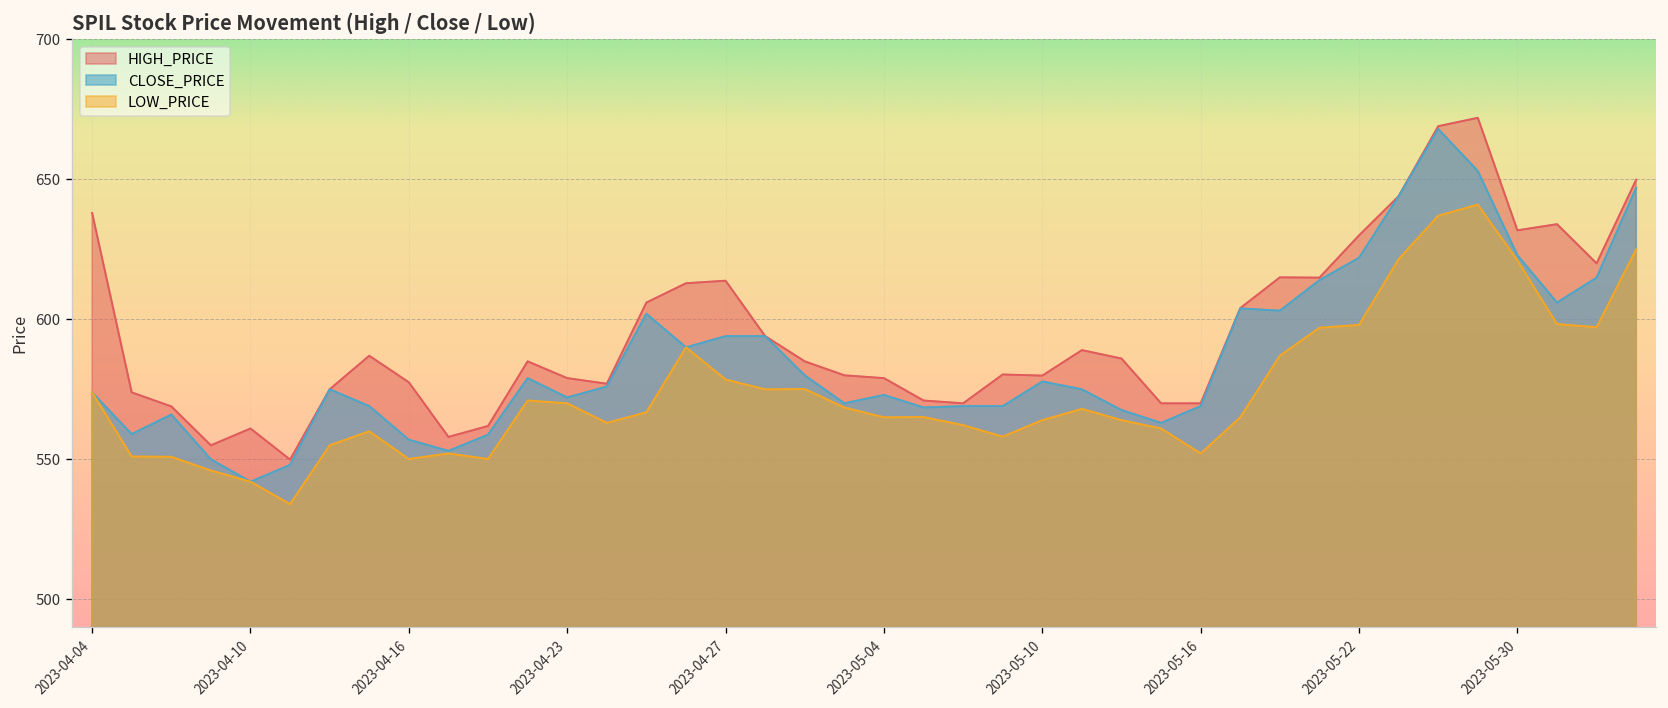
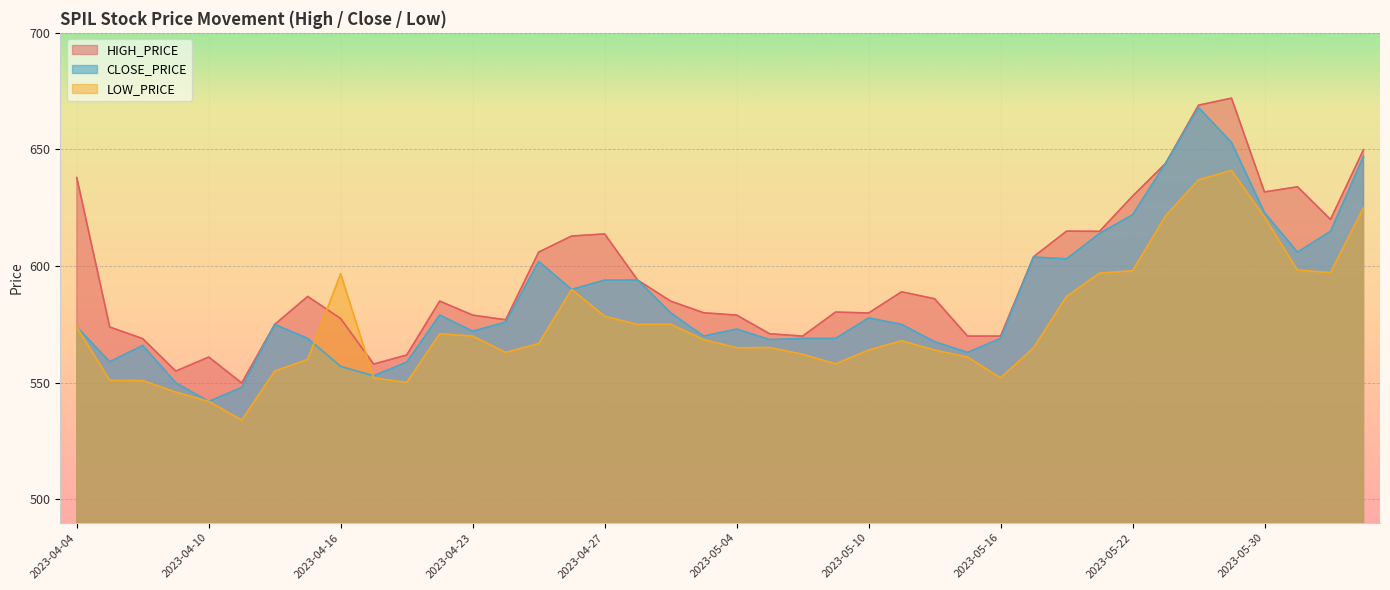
LOW_PRICE, 2023-04-16: 550 -> 597
